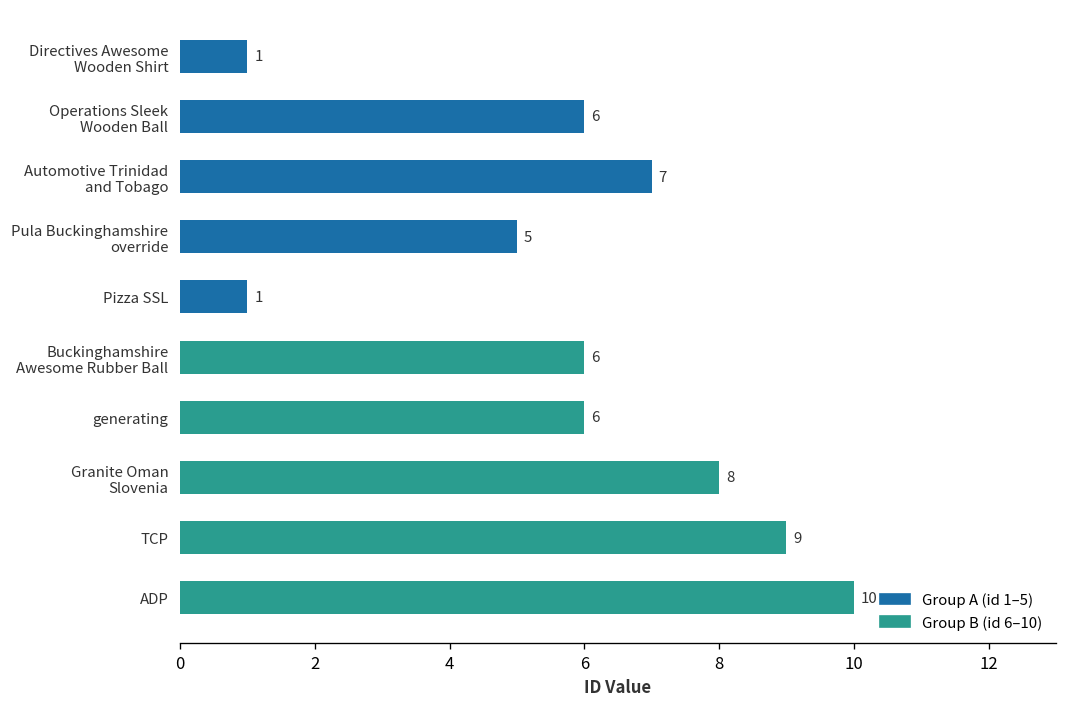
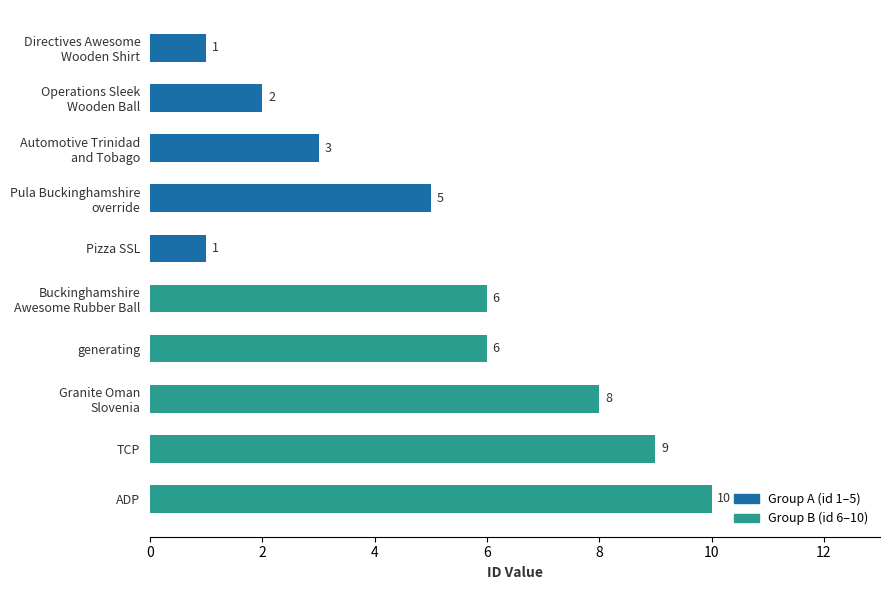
Operations Sleek Wooden Ball: 6 -> 2
Automotive Trinidad and Tobago: 7 -> 3
